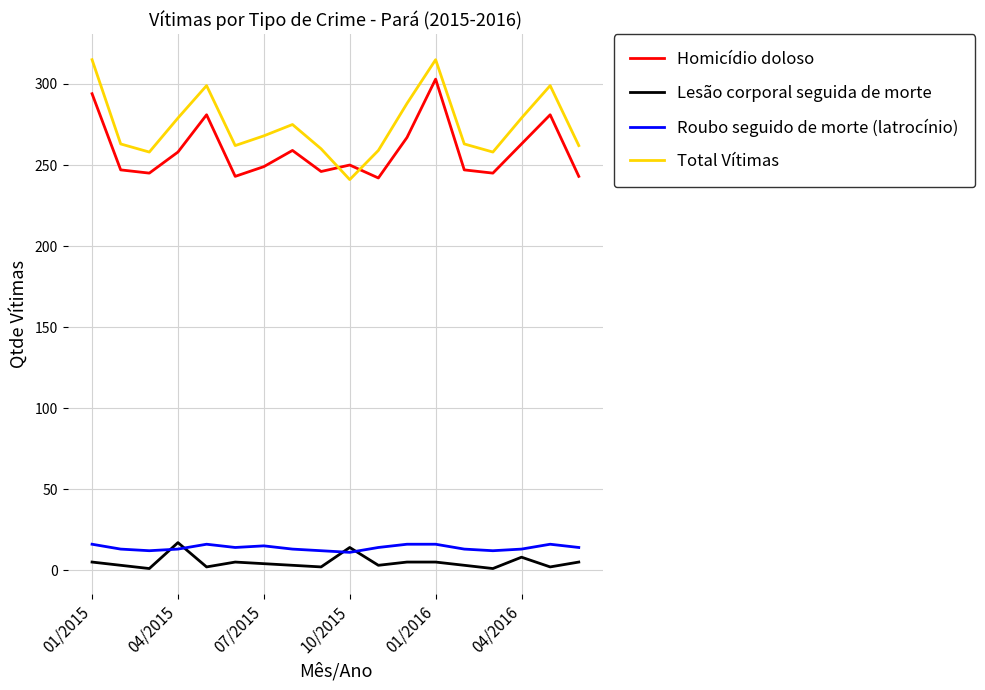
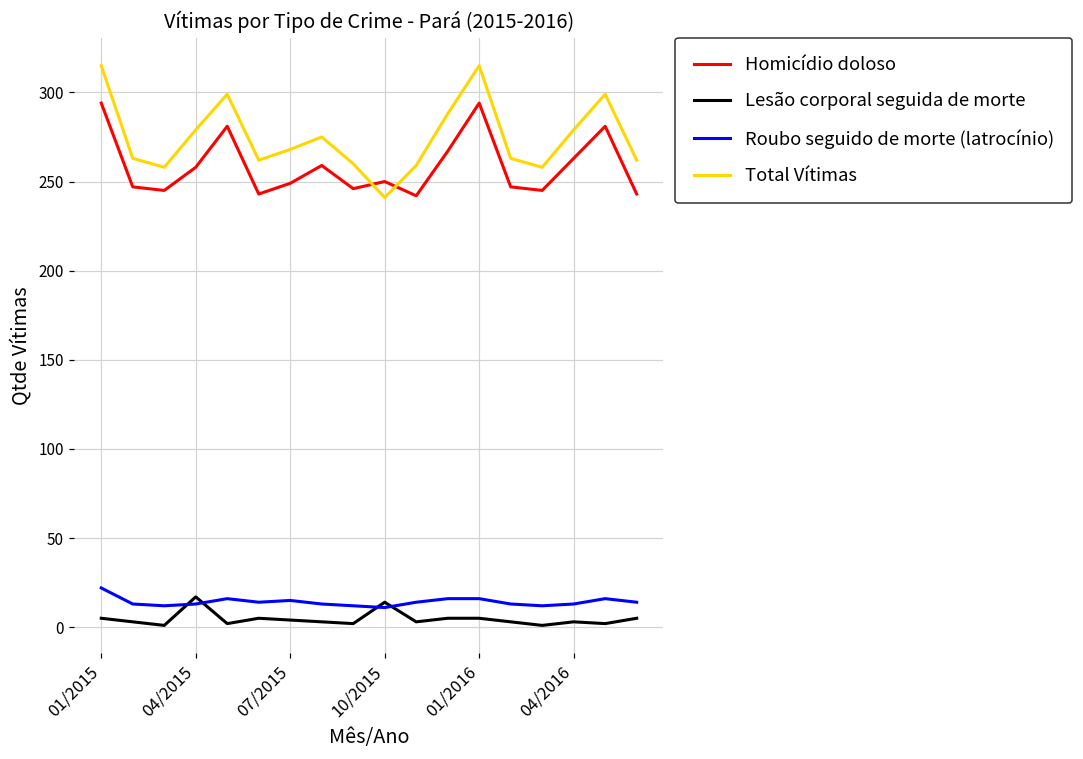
Roubo seguido de morte (latrocínio), 01/2015: 16 -> 22
Homicídio doloso, 01/2016: 303 -> 294
Lesão corporal seguida de morte, 04/2016: 8 -> 3
